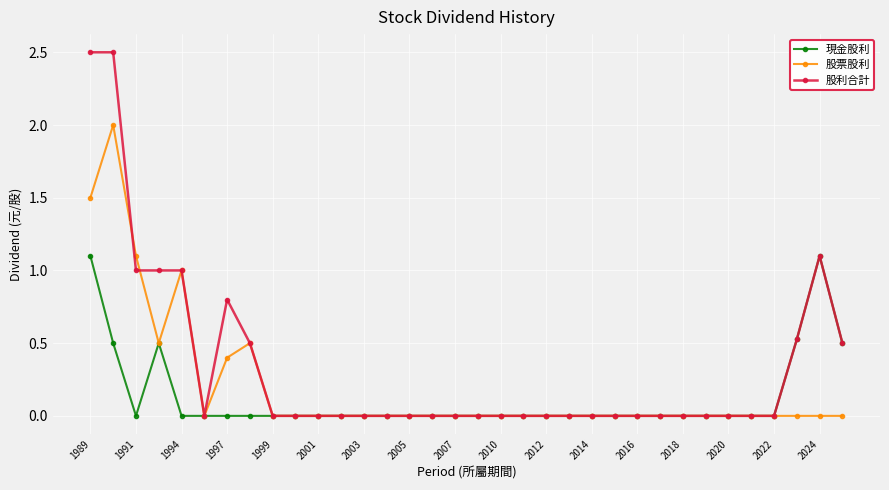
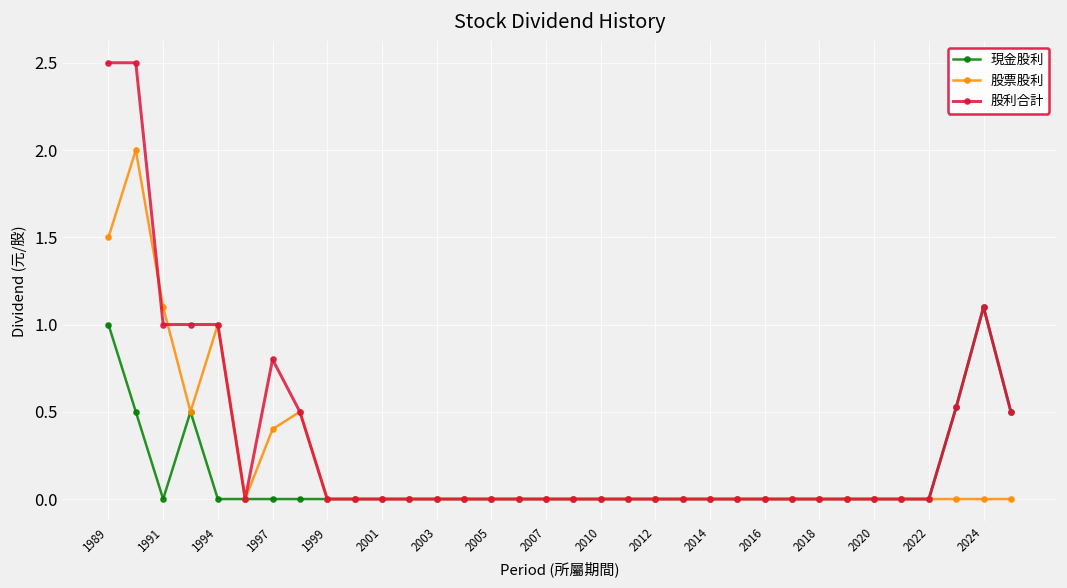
現金股利, 1989: 1.1 -> 1.0
